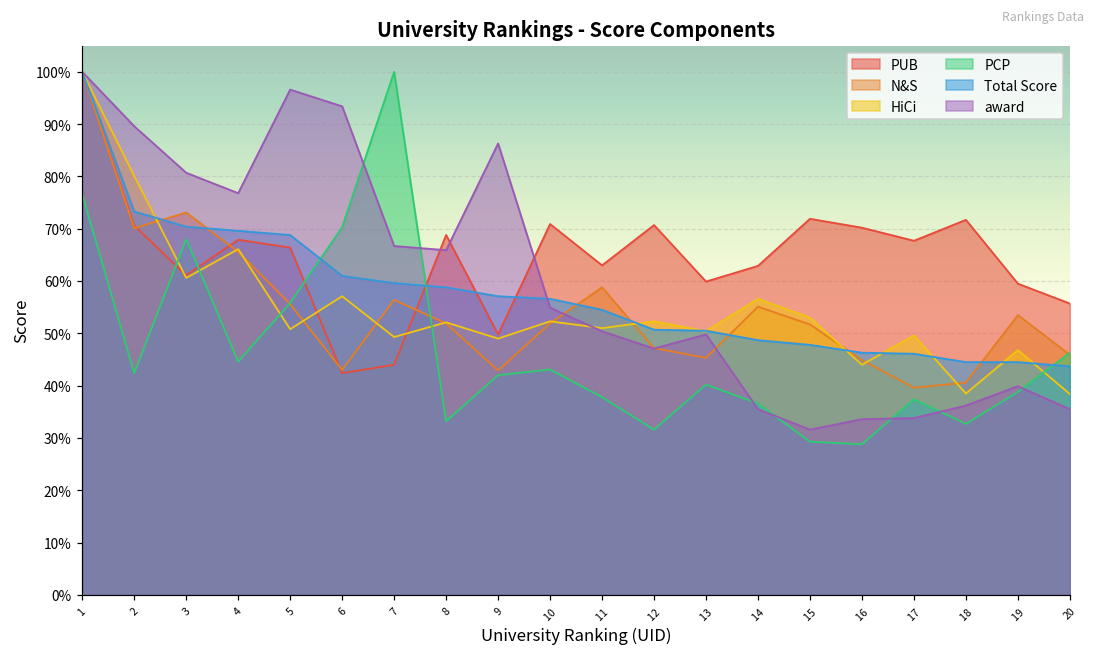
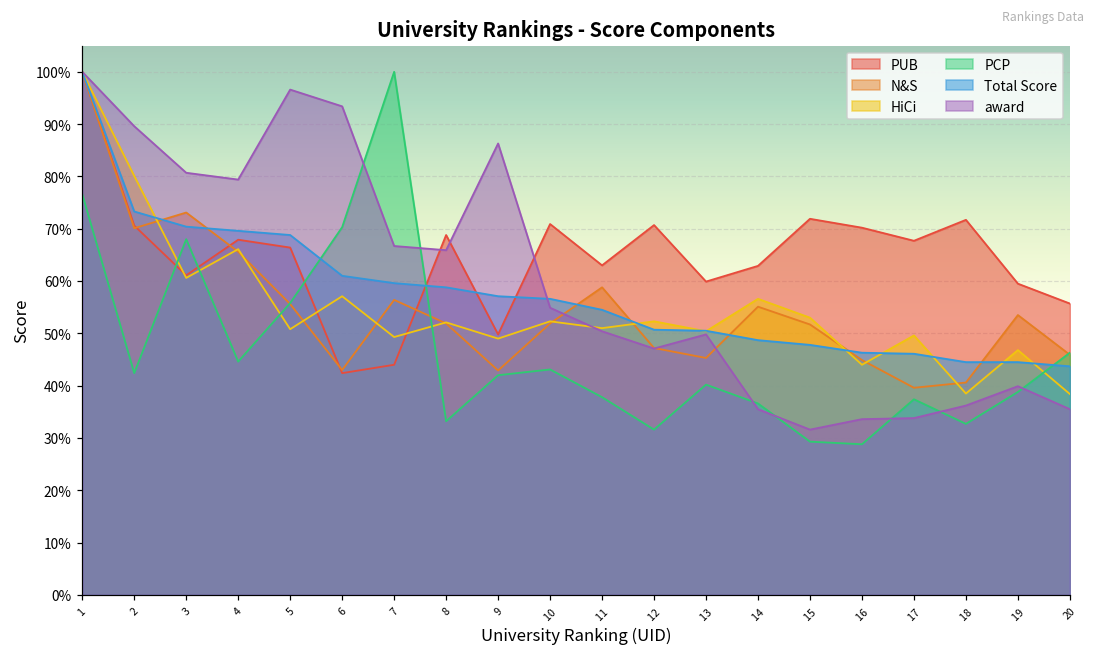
award, 4: 77% -> 79%
